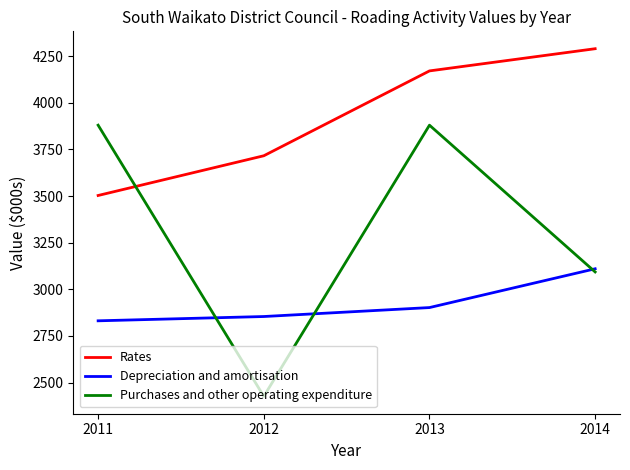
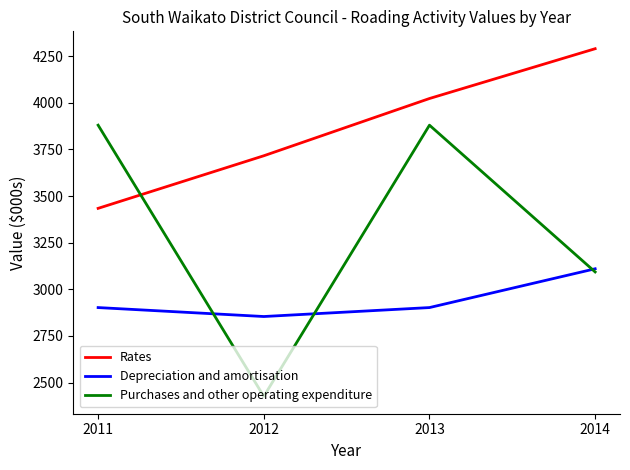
Rates, 2011: 3500 -> 3430
Depreciation and amortisation, 2011: 2830 -> 2900
Rates, 2013: 4170 -> 4020
